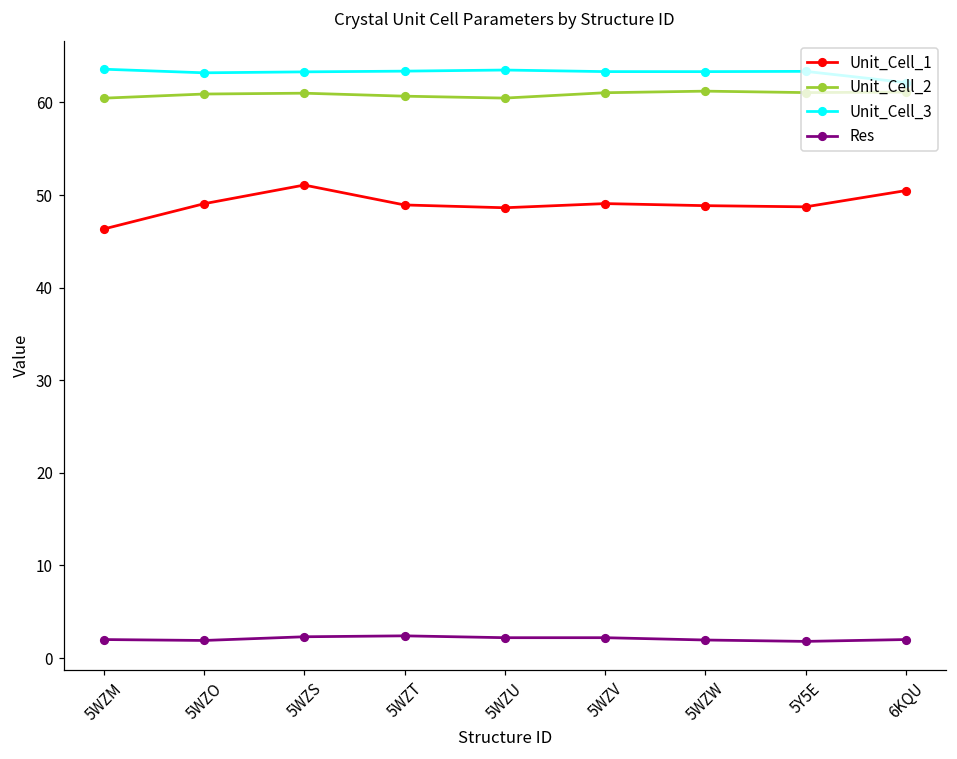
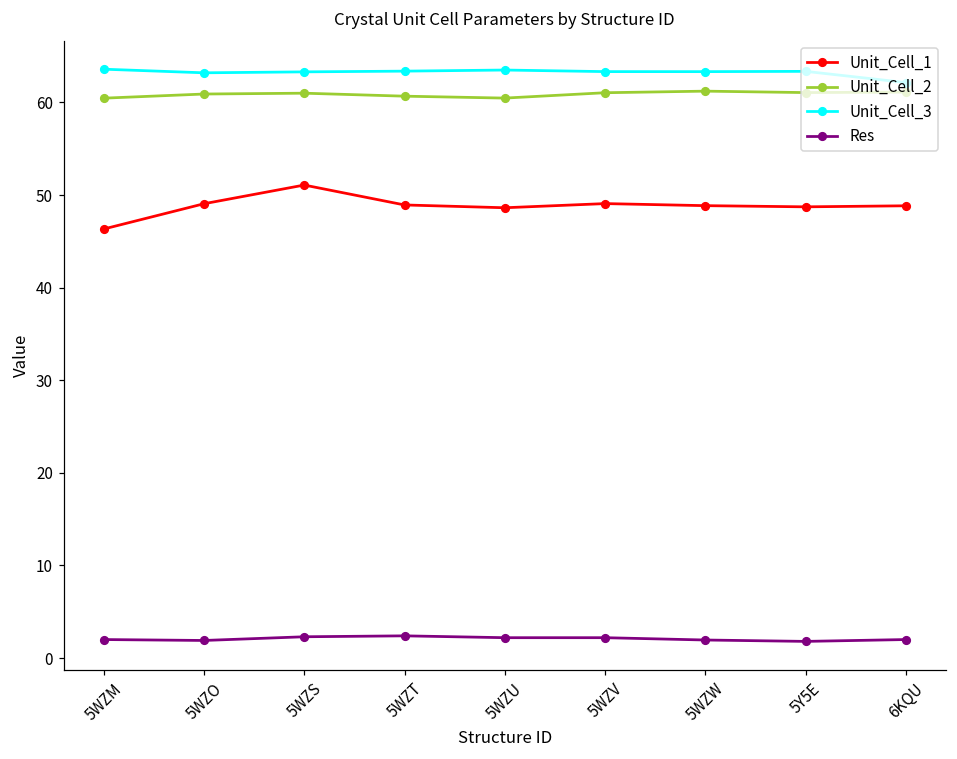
Unit_Cell_1, 6KQU: 50 -> 49
